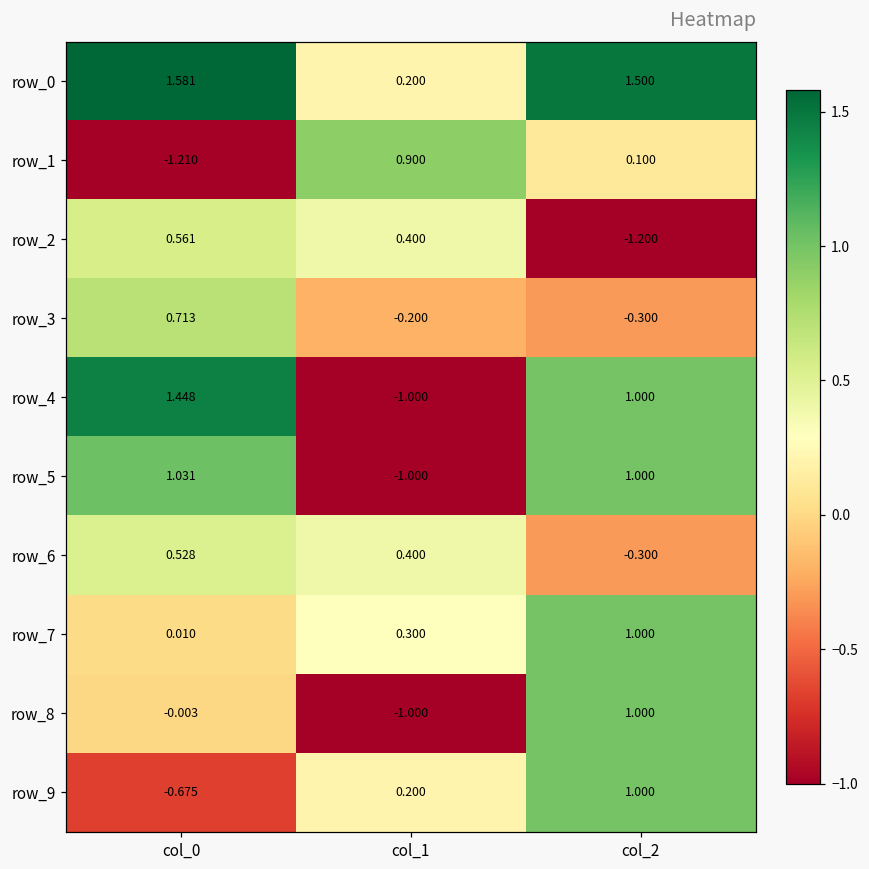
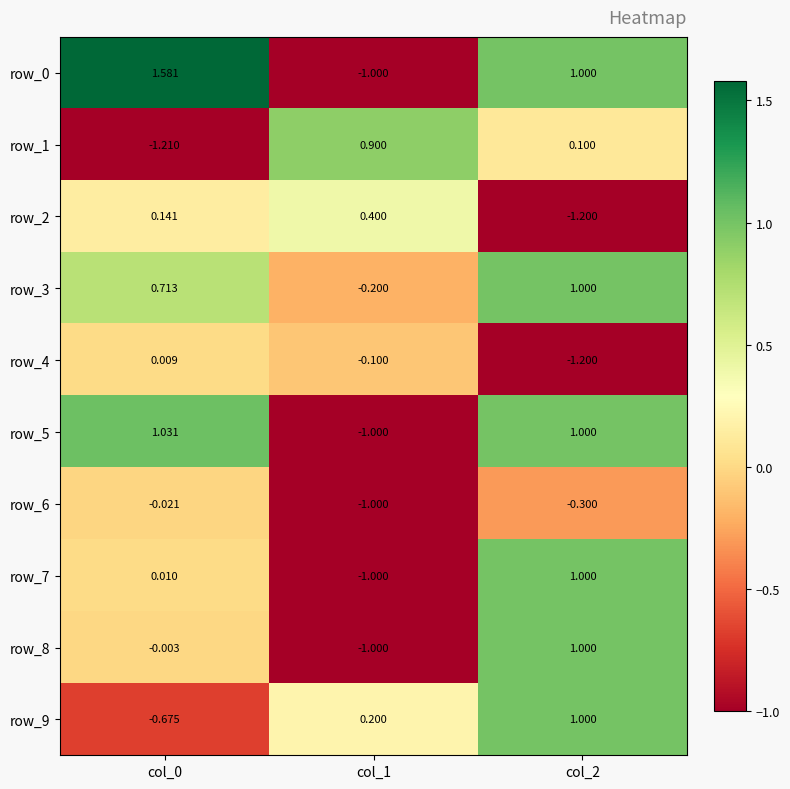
row_0, col_1: 0.200 -> -1.000
row_0, col_2: 1.500 -> 1.000
row_2, col_0: 0.561 -> 0.141
row_3, col_2: -0.300 -> 1.000
row_4, col_0: 1.448 -> 0.009
row_4, col_1: -1.000 -> -0.100
row_4, col_2: 1.000 -> -1.200
row_6, col_0: 0.528 -> -0.021
row_6, col_1: 0.400 -> -1.000
row_7, col_1: 0.300 -> -1.000
